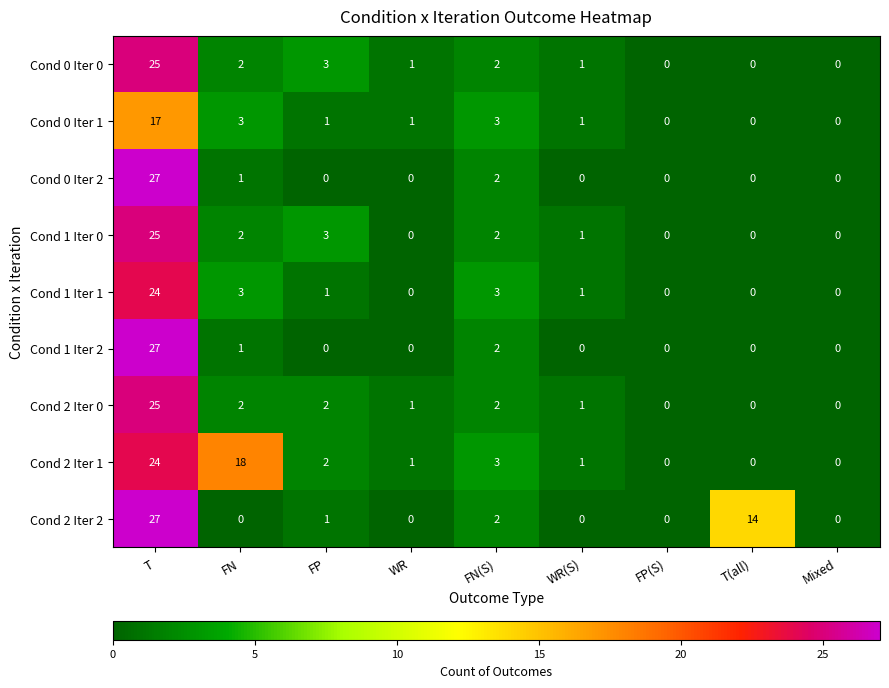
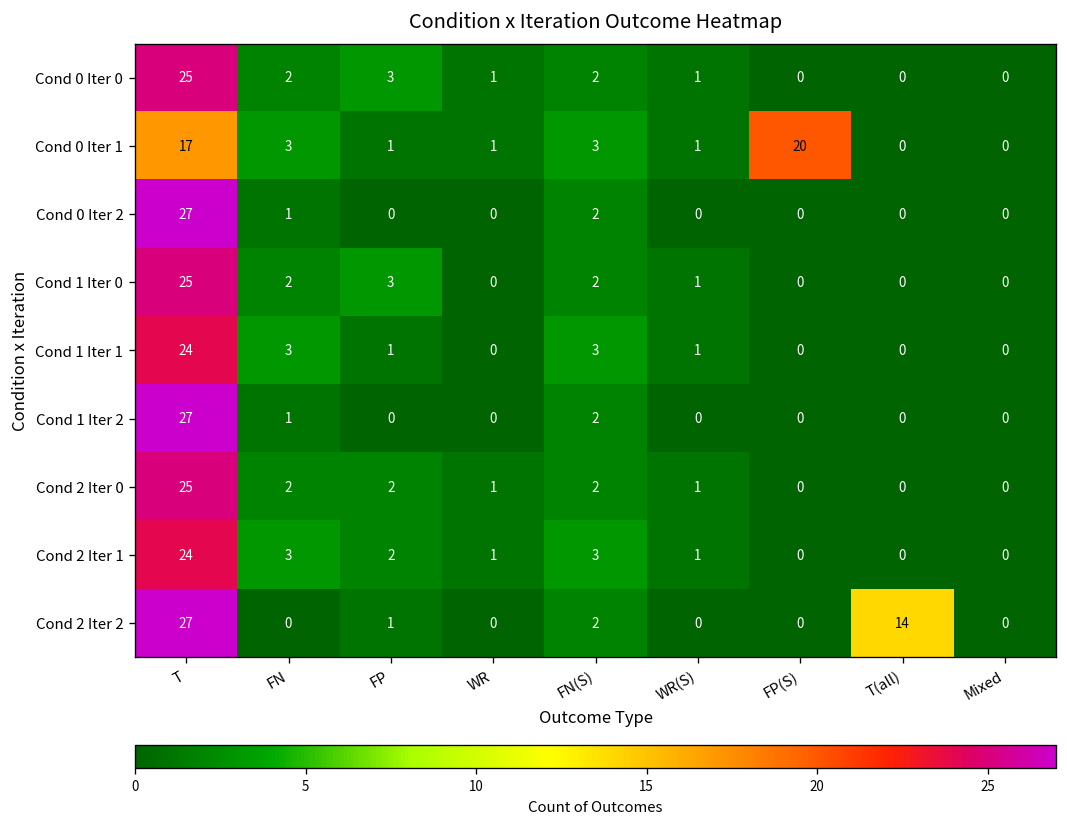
Cond 0 Iter 1, FP(S): 0 -> 20
Cond 2 Iter 1, FN: 18 -> 3
